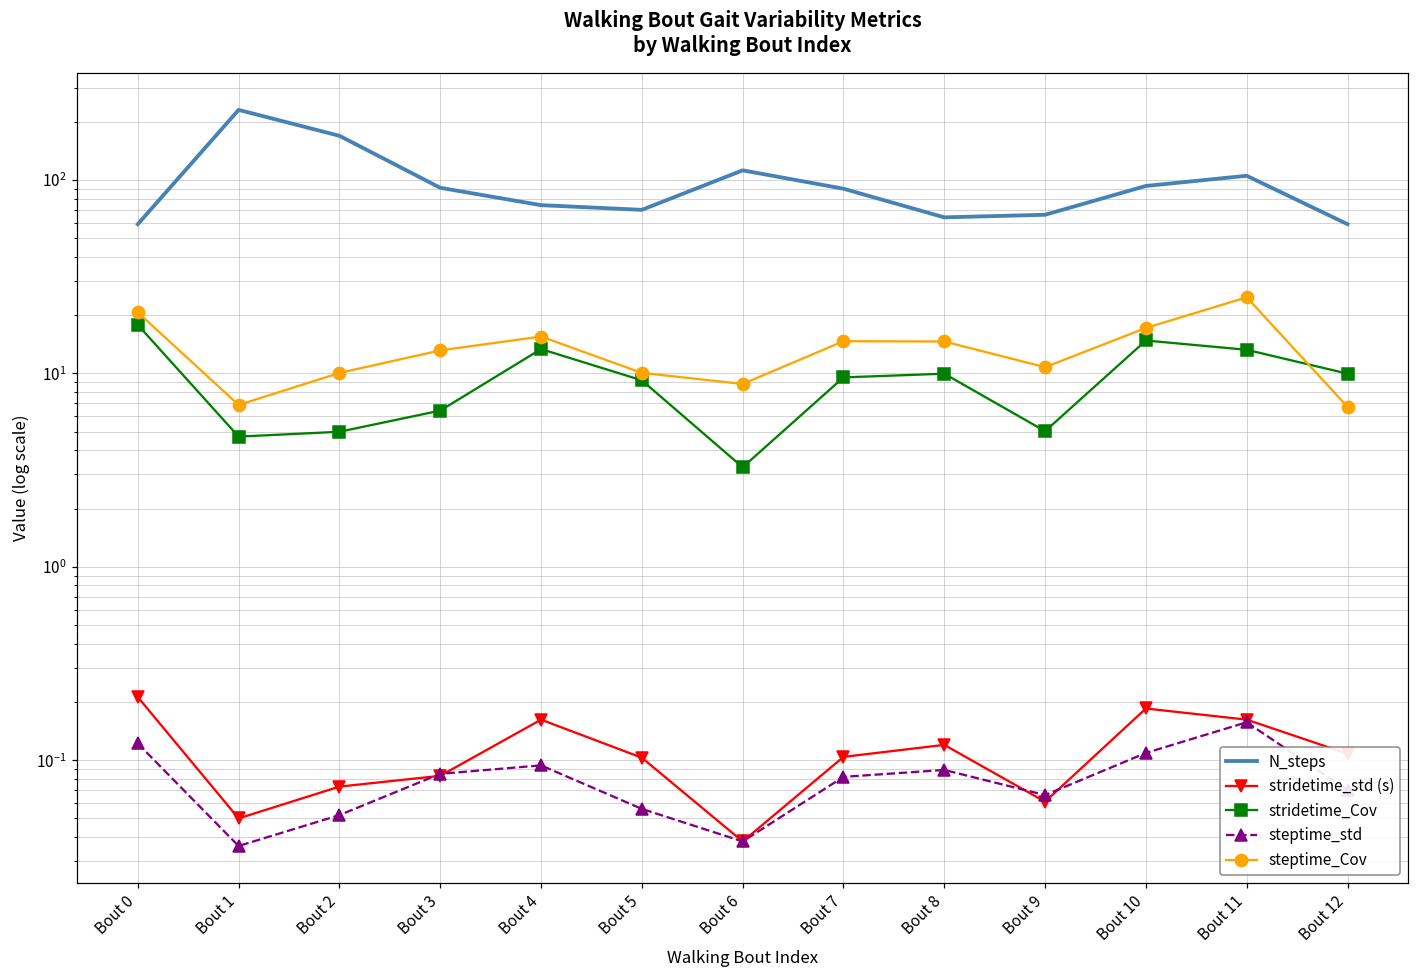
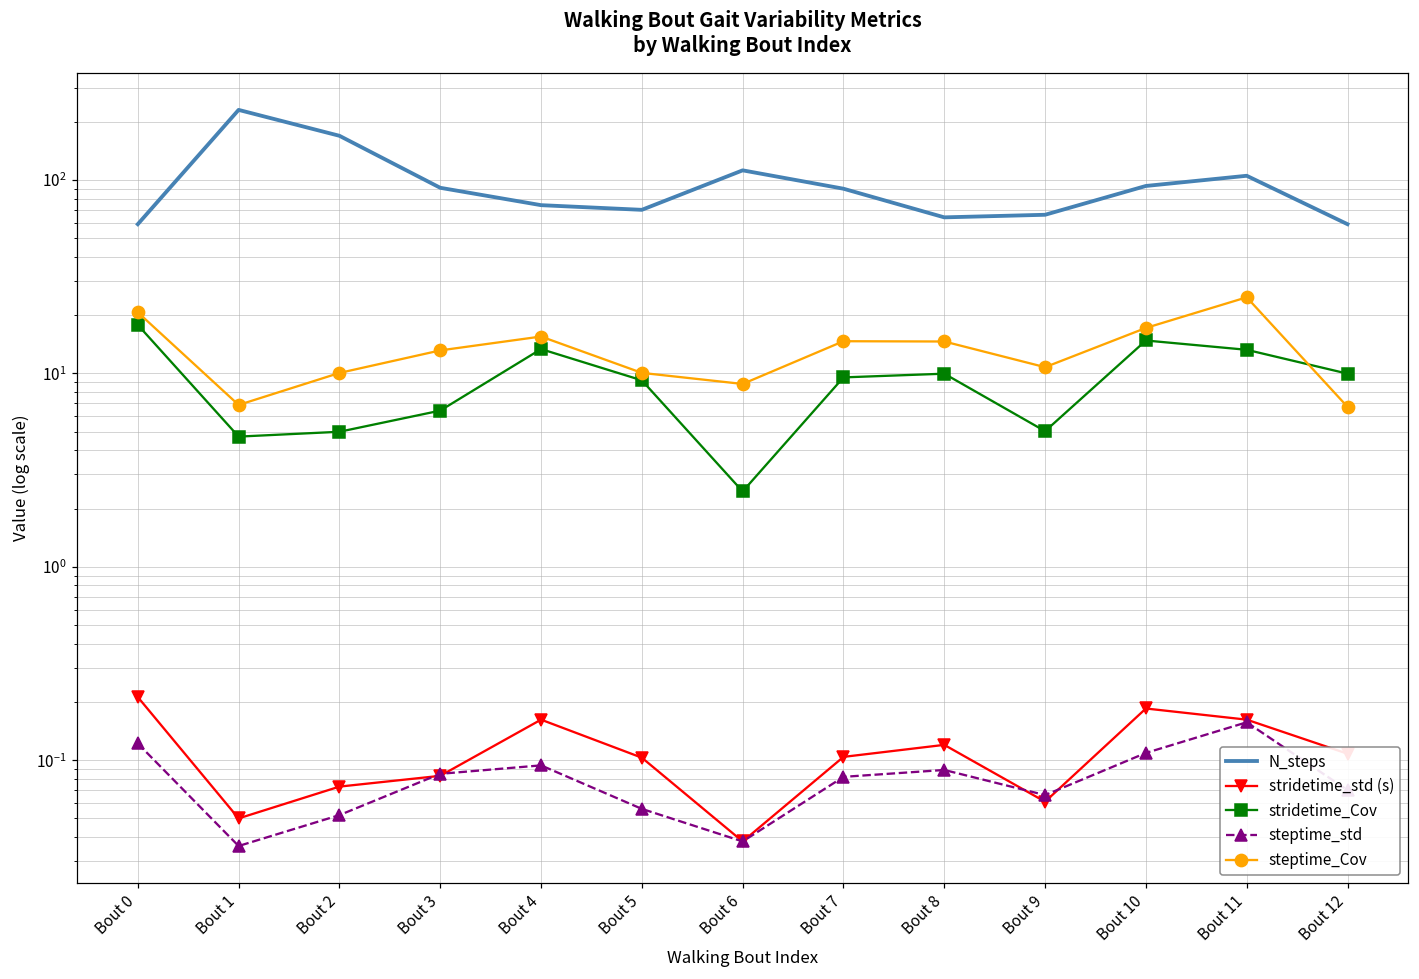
stridetime_Cov, Bout 6: 3.3 -> 2.5
